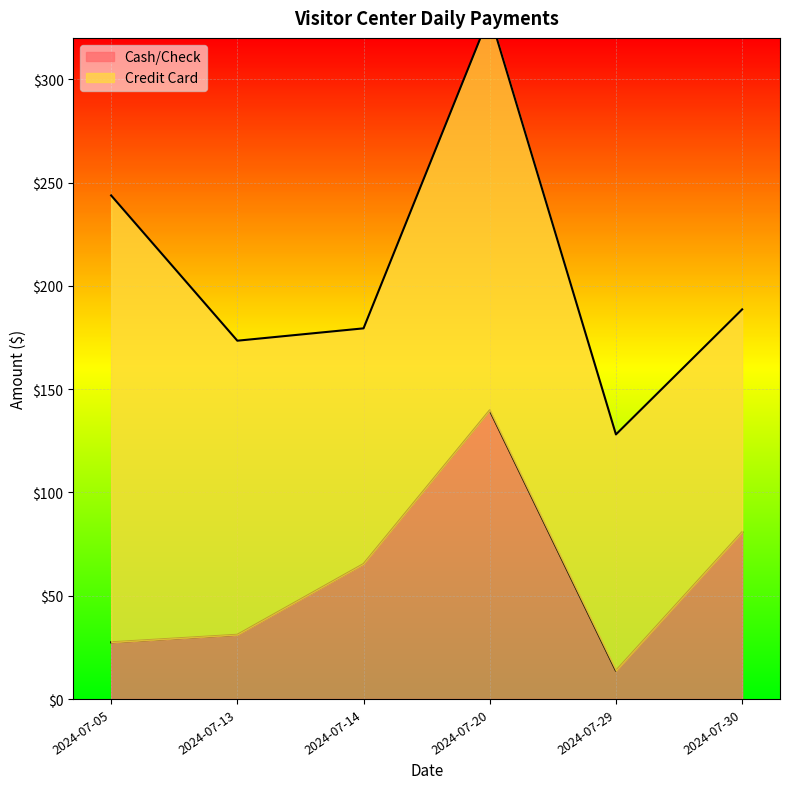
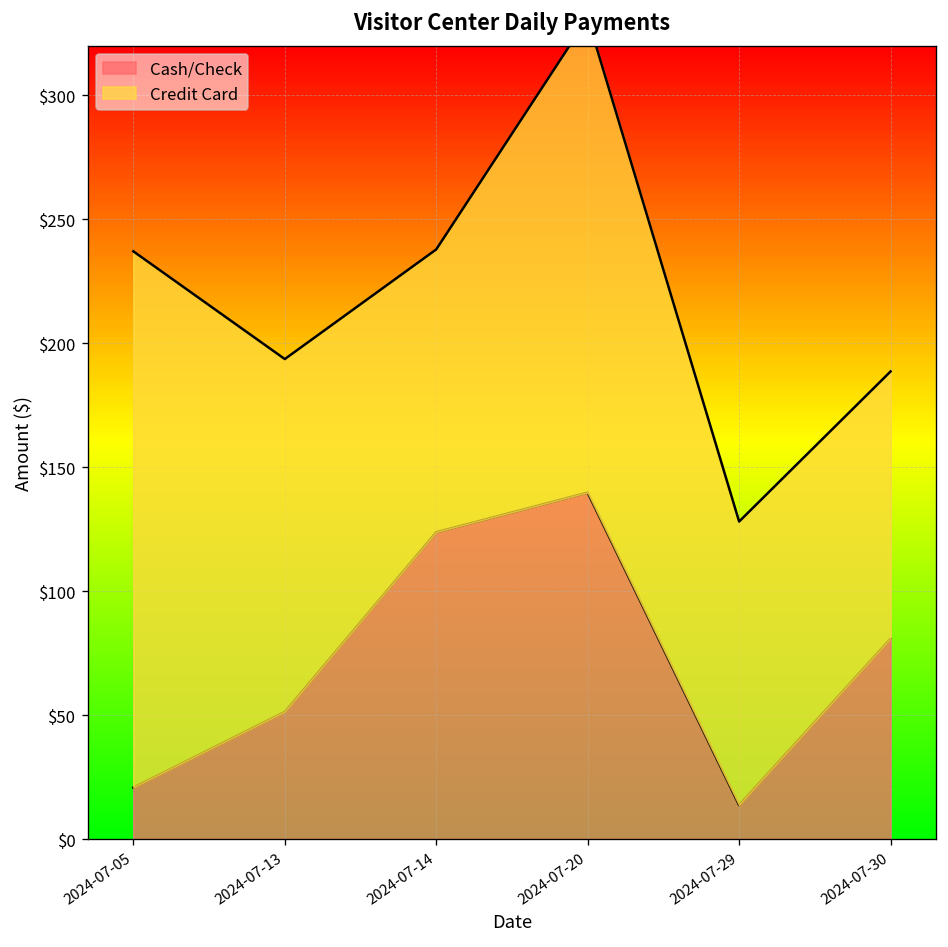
Cash/Check, 2024-07-05: $27 -> $21
Cash/Check, 2024-07-13: $31 -> $51
Cash/Check, 2024-07-14: $65 -> $124
